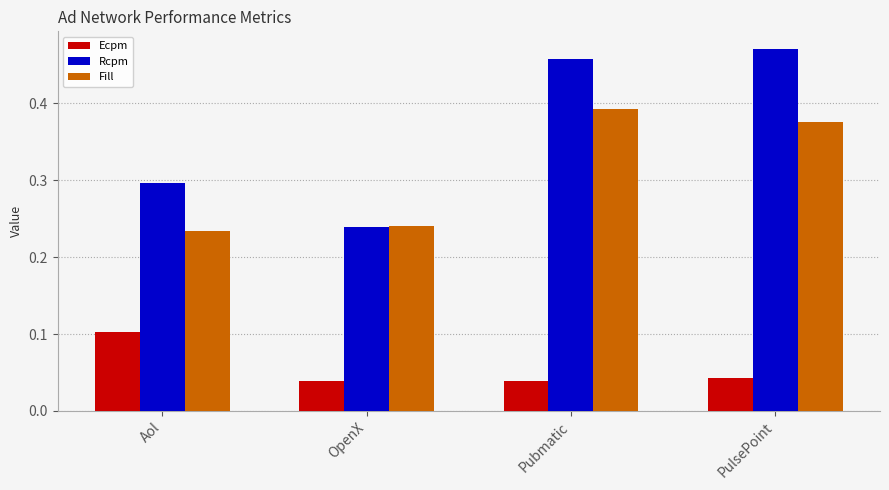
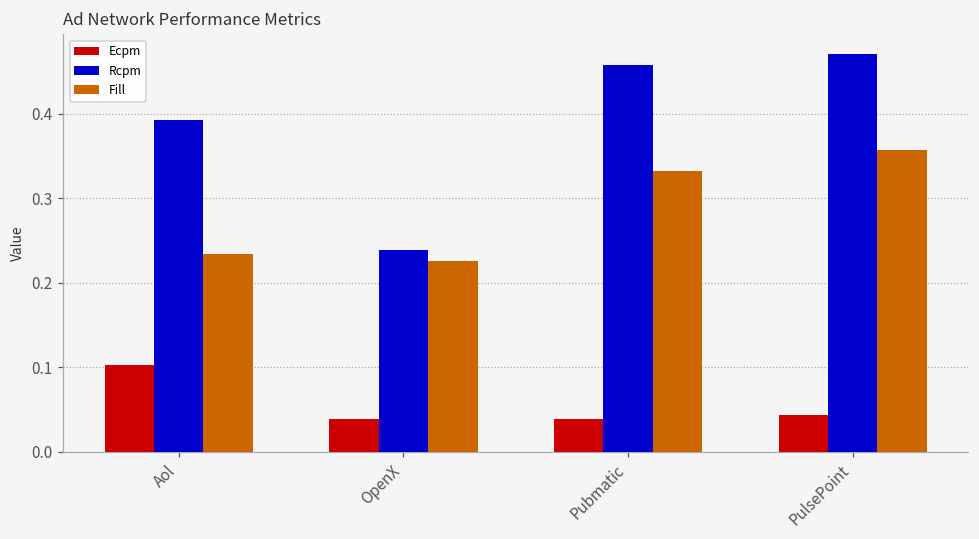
Rcpm, Aol: 0.30 -> 0.39
Fill, OpenX: 0.24 -> 0.23
Fill, Pubmatic: 0.39 -> 0.33
Fill, PulsePoint: 0.38 -> 0.36
